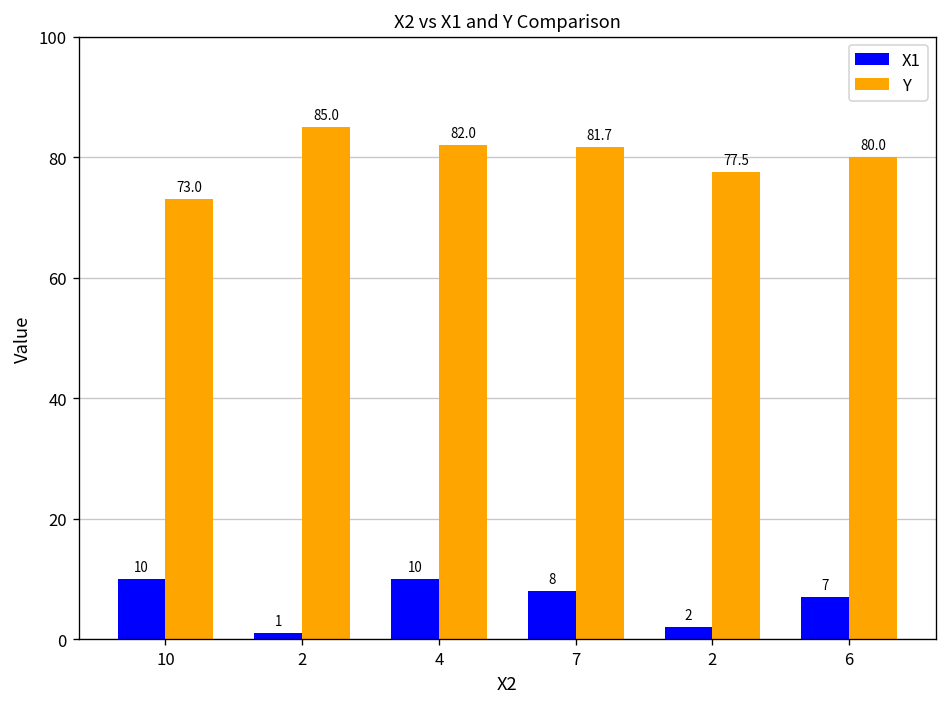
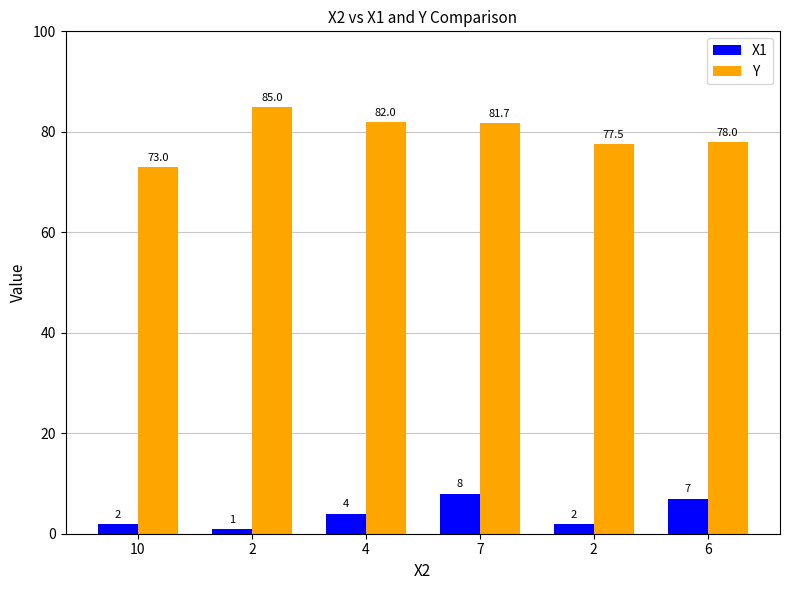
X1, 10: 10 -> 2
X1, 4: 10 -> 4
Y, 6: 80.0 -> 78.0
